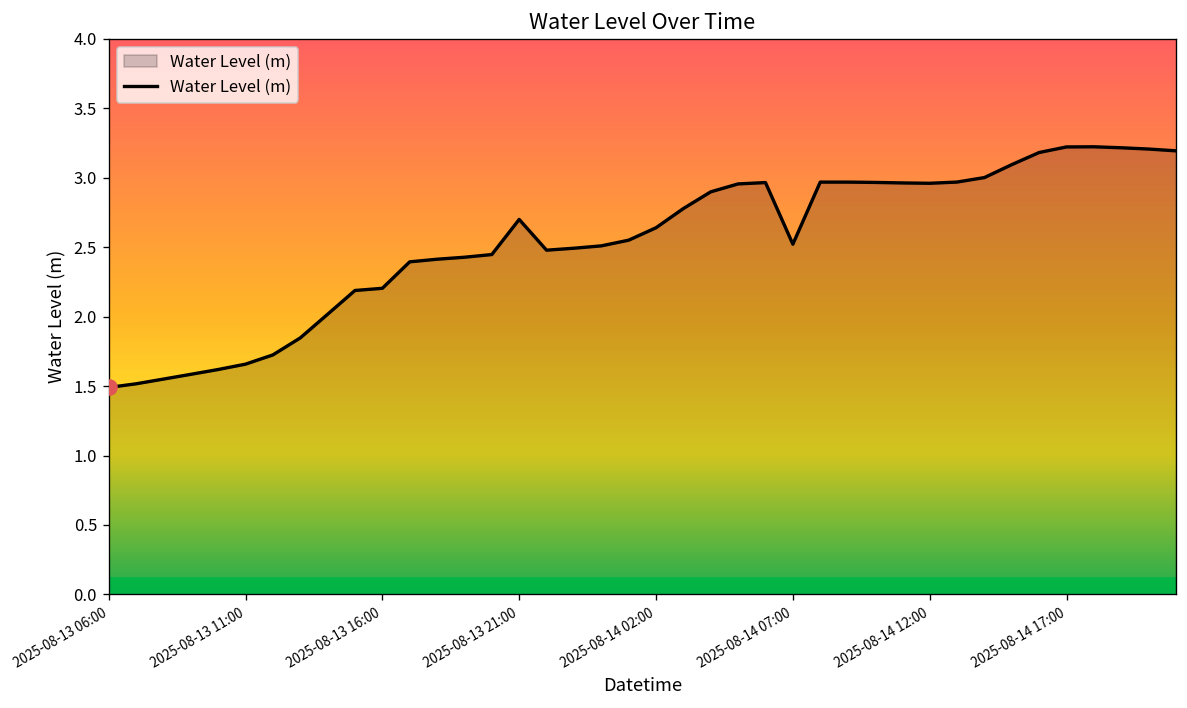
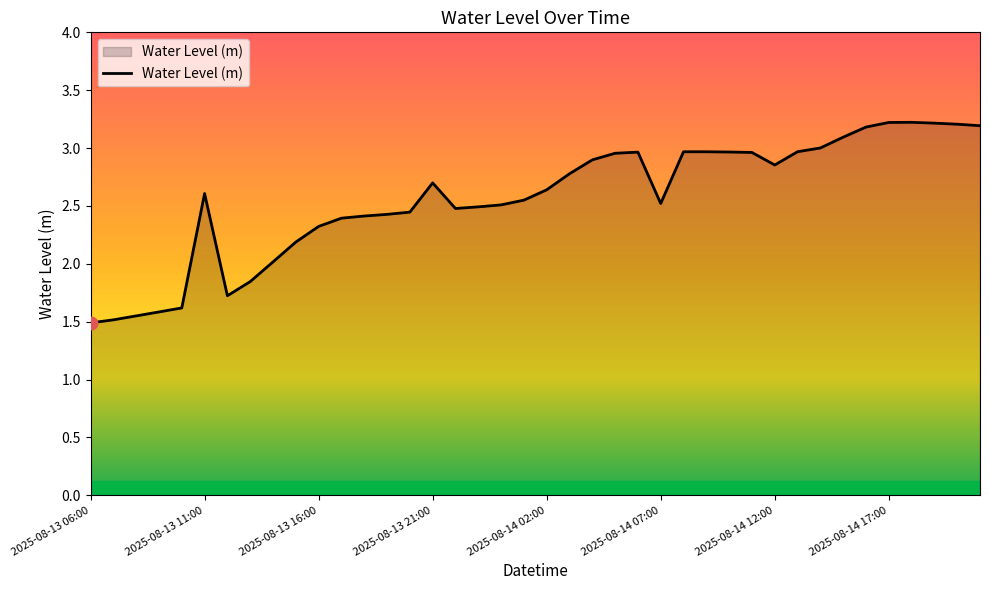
Water Level (m), 2025-08-13 11:00: 1.66 -> 2.61
Water Level (m), 2025-08-13 16:00: 2.20 -> 2.32
Water Level (m), 2025-08-14 12:00: 2.96 -> 2.85
